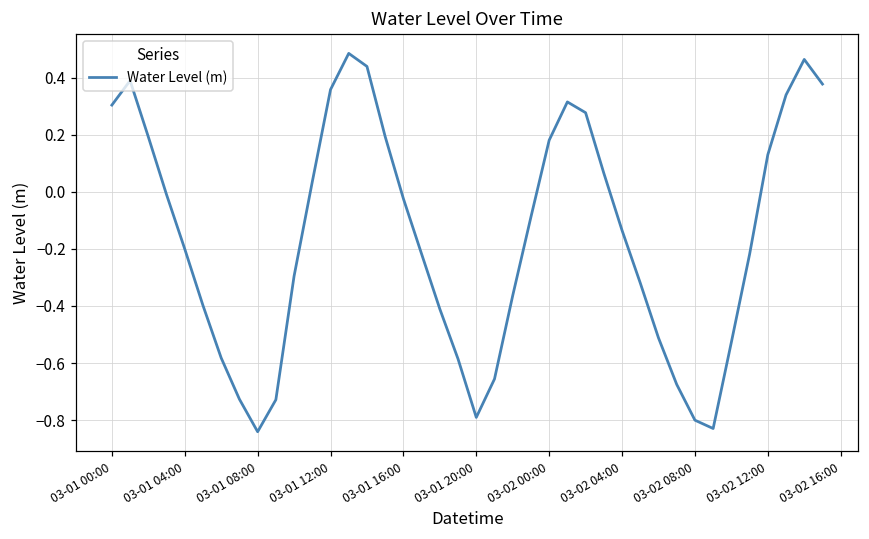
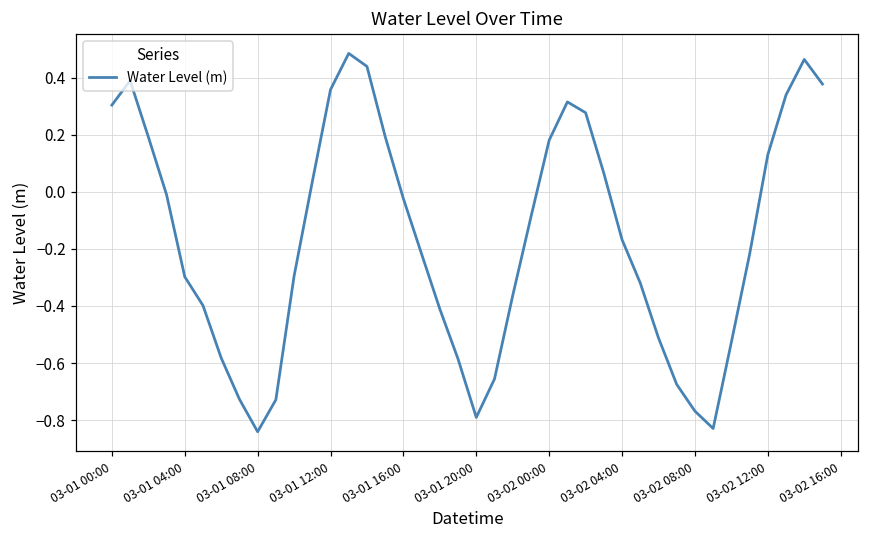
03-01 04:00: -0.20 -> -0.30
03-02 04:00: -0.14 -> -0.17
03-02 08:00: -0.80 -> -0.77
